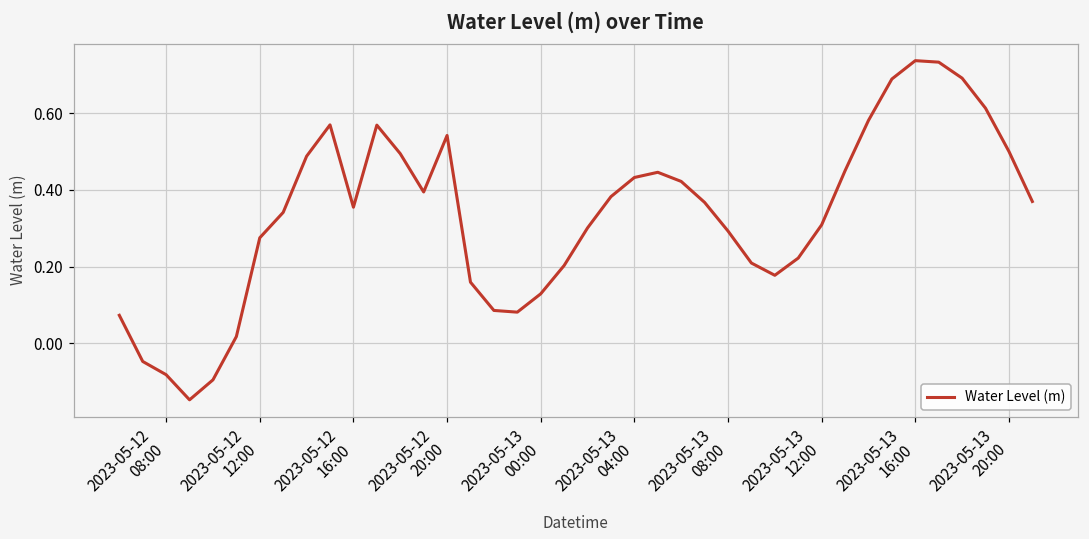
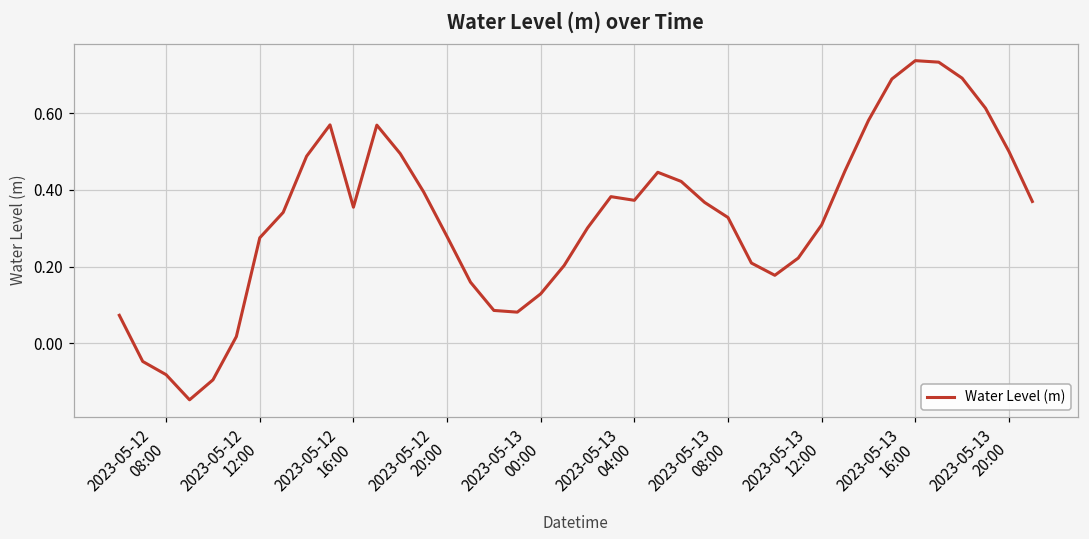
2023-05-12 20:00: 0.54 -> 0.28
2023-05-13 04:00: 0.43 -> 0.37
2023-05-13 08:00: 0.29 -> 0.33
